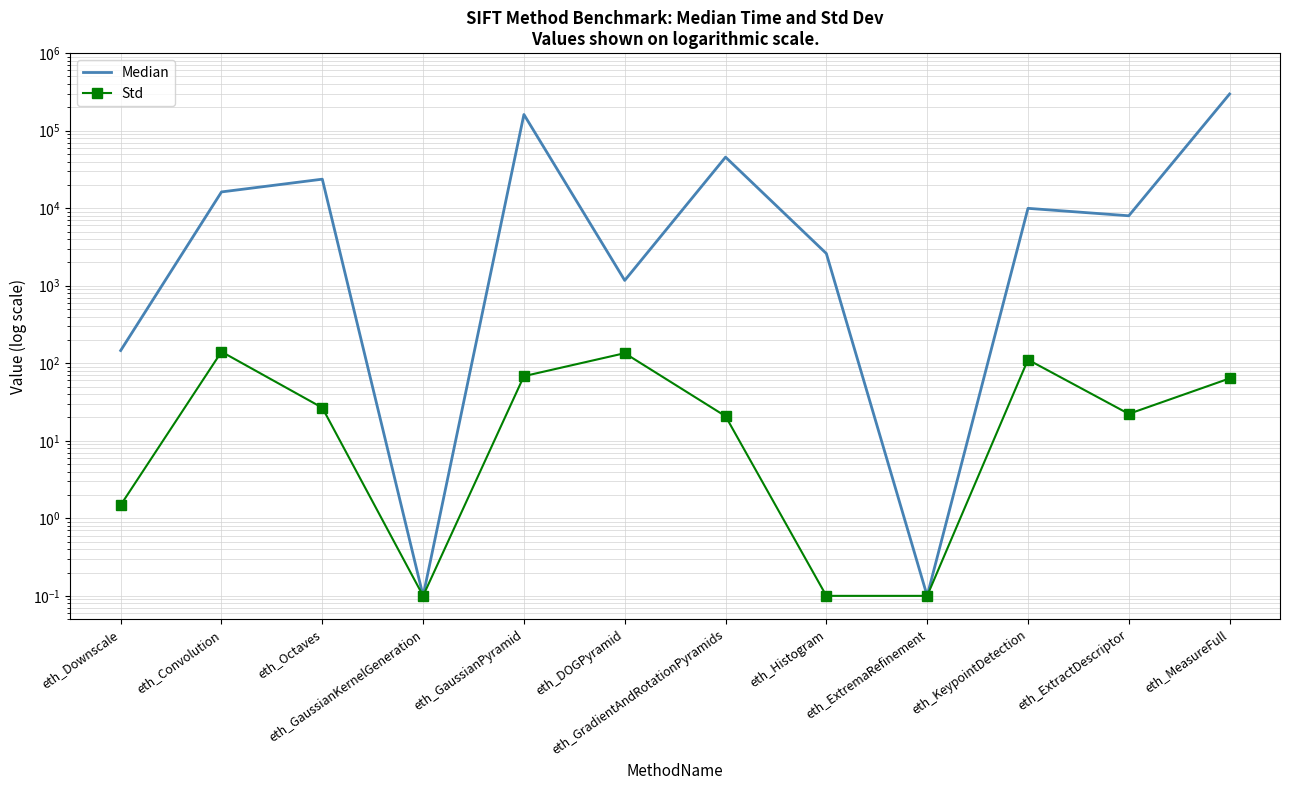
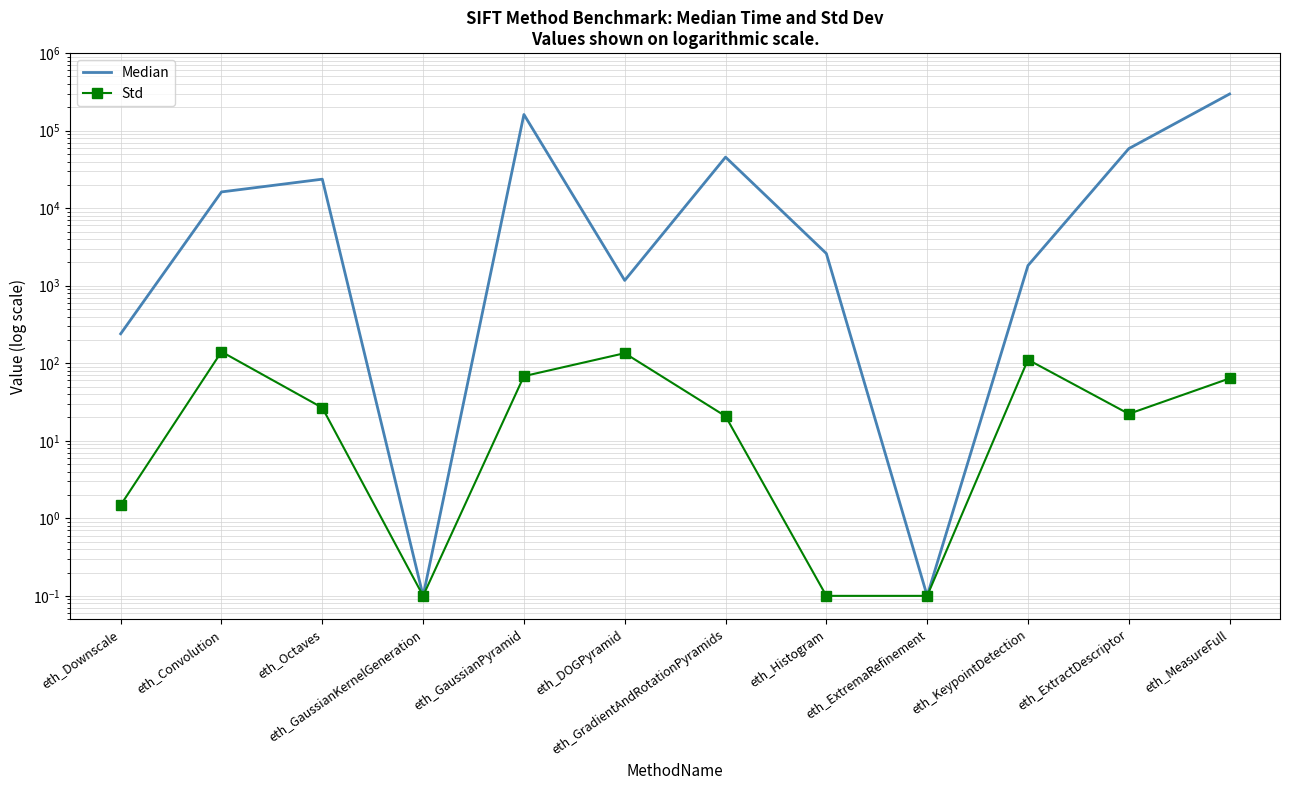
Median, eth_Downscale: 150 -> 240
Median, eth_KeypointDetection: 10000 -> 1800
Median, eth_ExtractDescriptor: 8000 -> 60000
